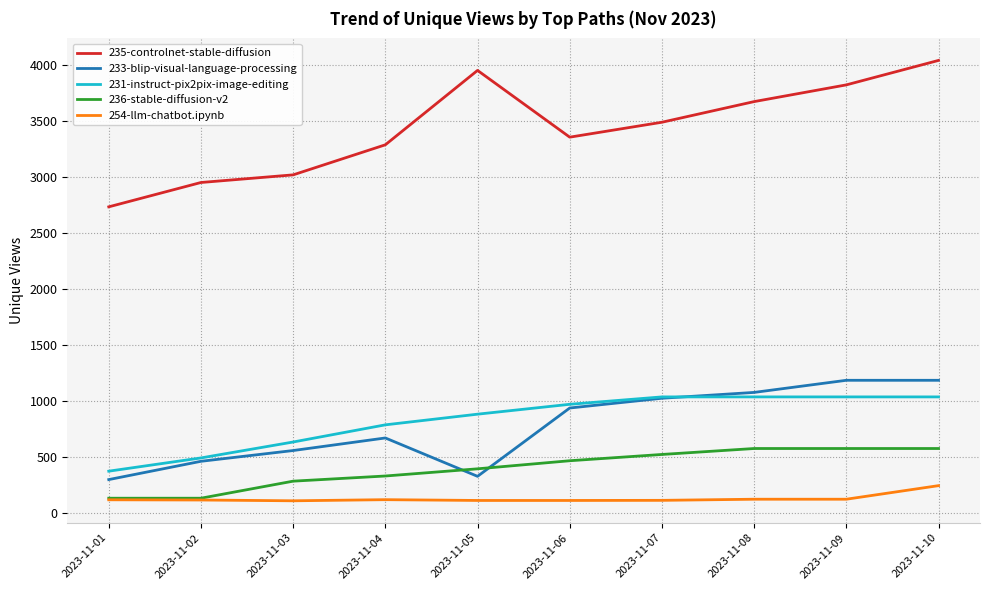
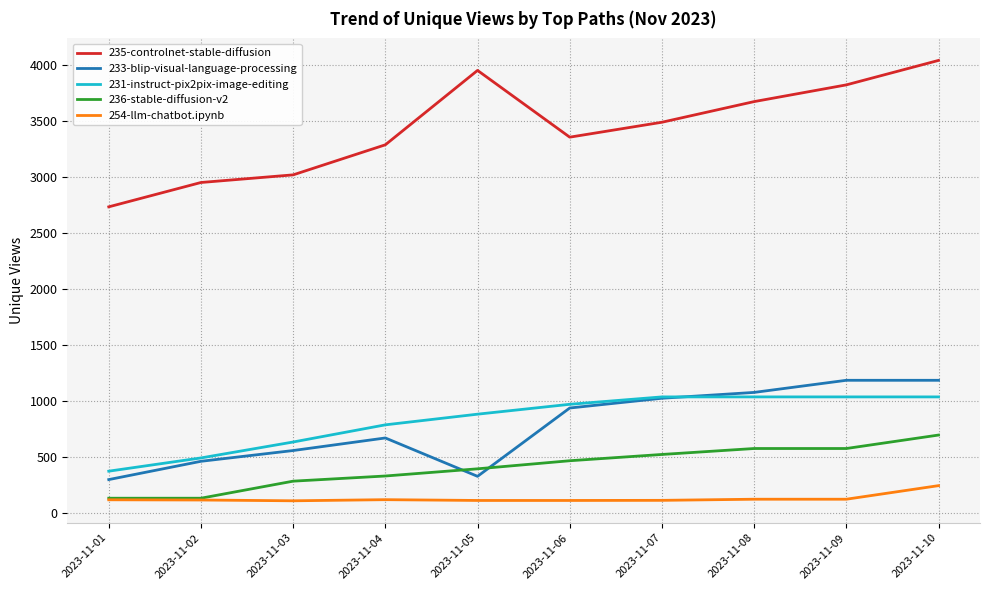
236-stable-diffusion-v2, 2023-11-10: 580 -> 700
